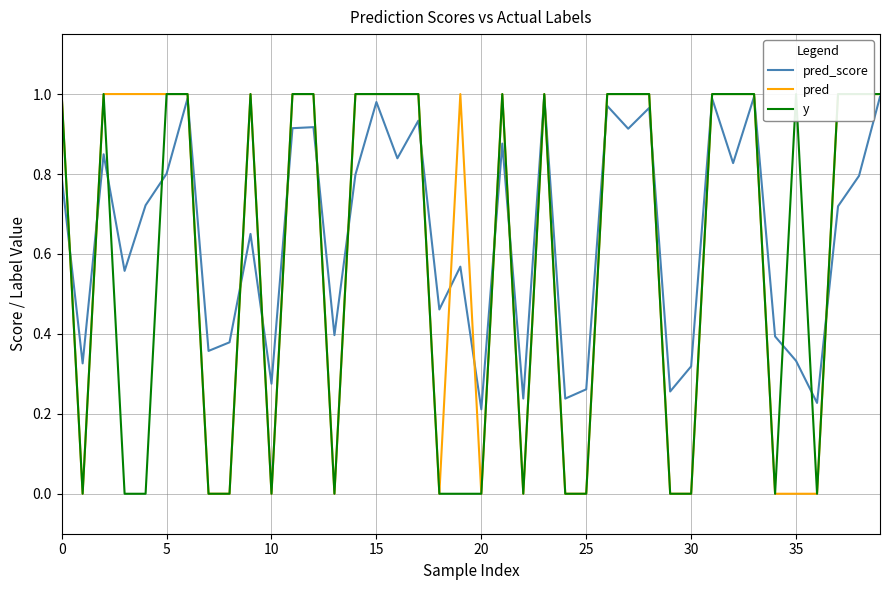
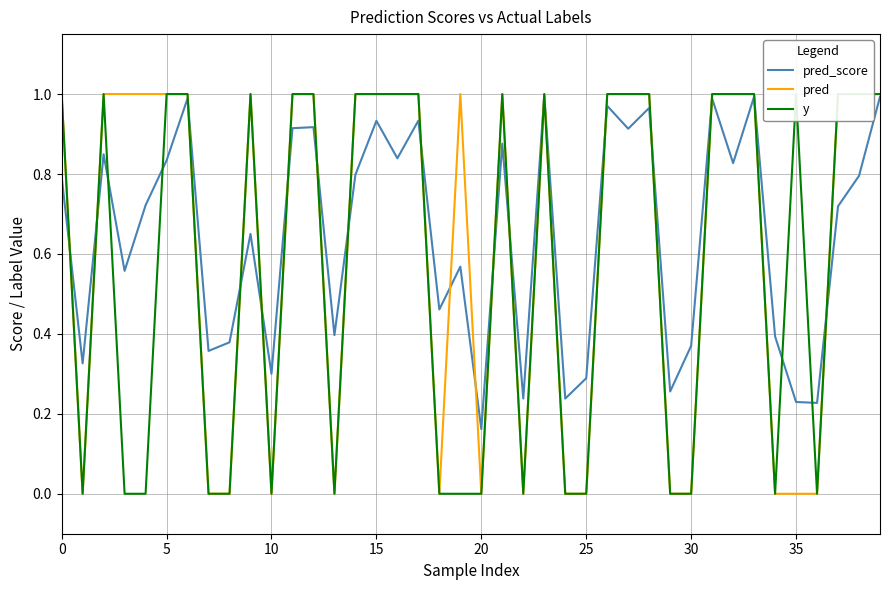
pred_score, 5: 0.80 -> 0.83
pred_score, 10: 0.28 -> 0.30
pred_score, 15: 0.98 -> 0.93
pred_score, 20: 0.21 -> 0.16
pred_score, 25: 0.26 -> 0.29
pred_score, 30: 0.32 -> 0.37
pred_score, 35: 0.33 -> 0.23
